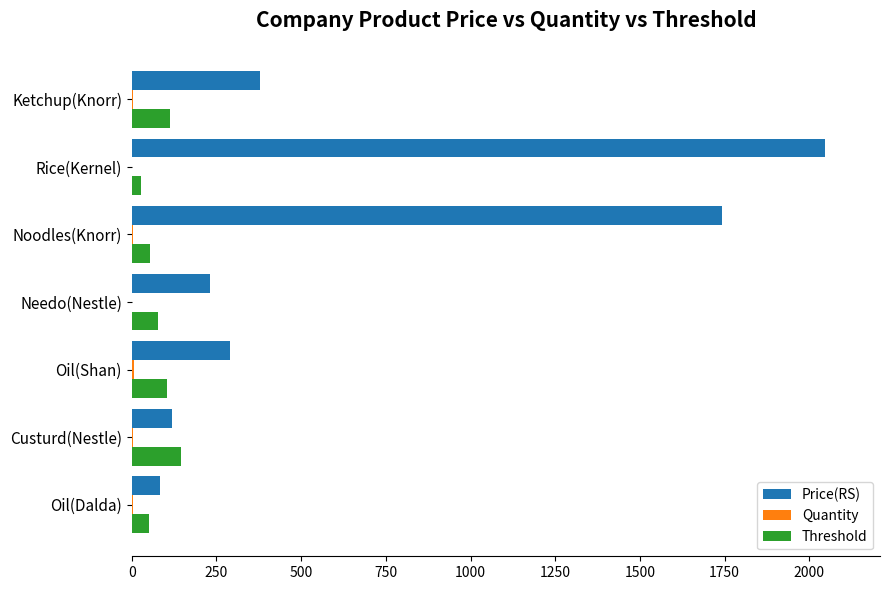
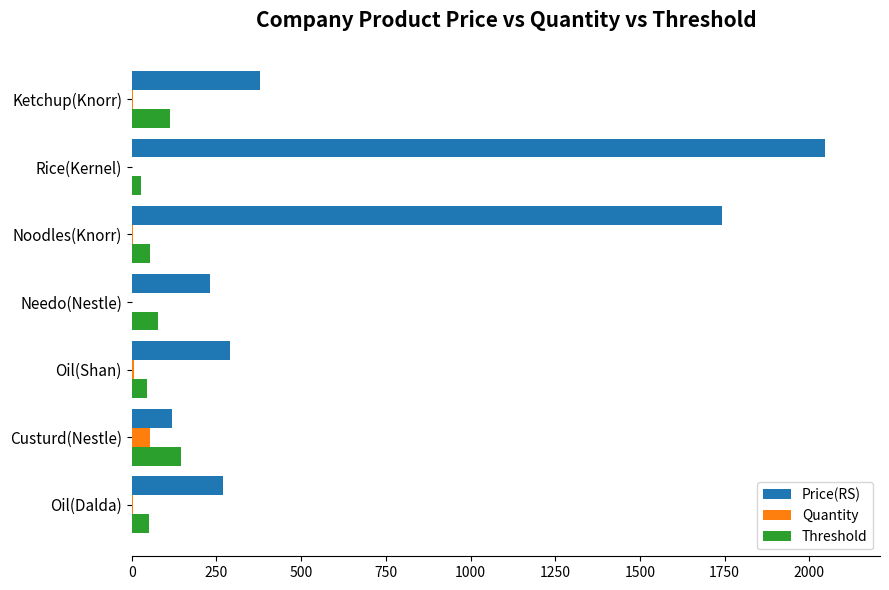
Threshold, Oil(Shan): 100 -> 50
Quantity, Custurd(Nestle): 10 -> 50
Price(RS), Oil(Dalda): 80 -> 270
